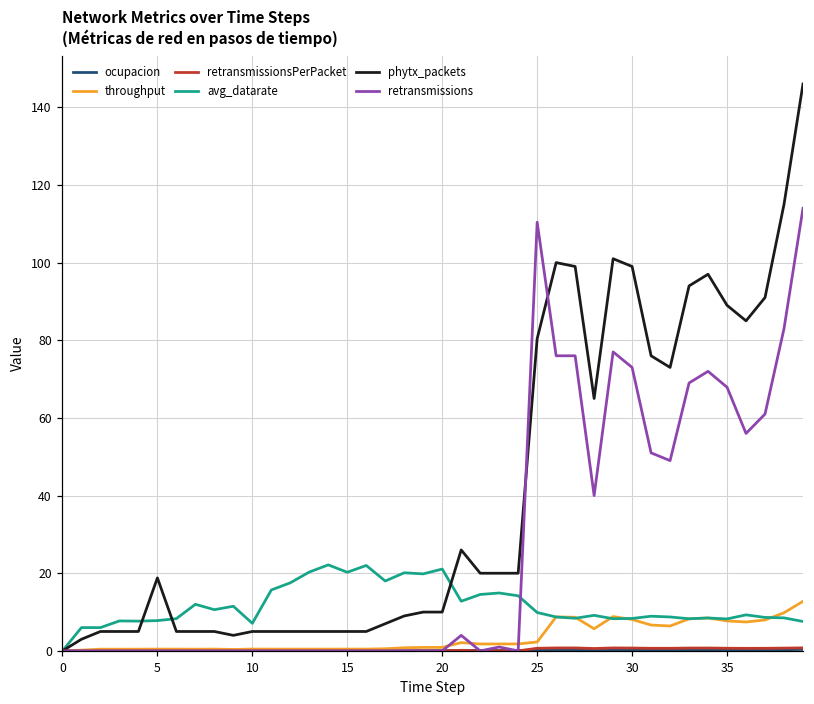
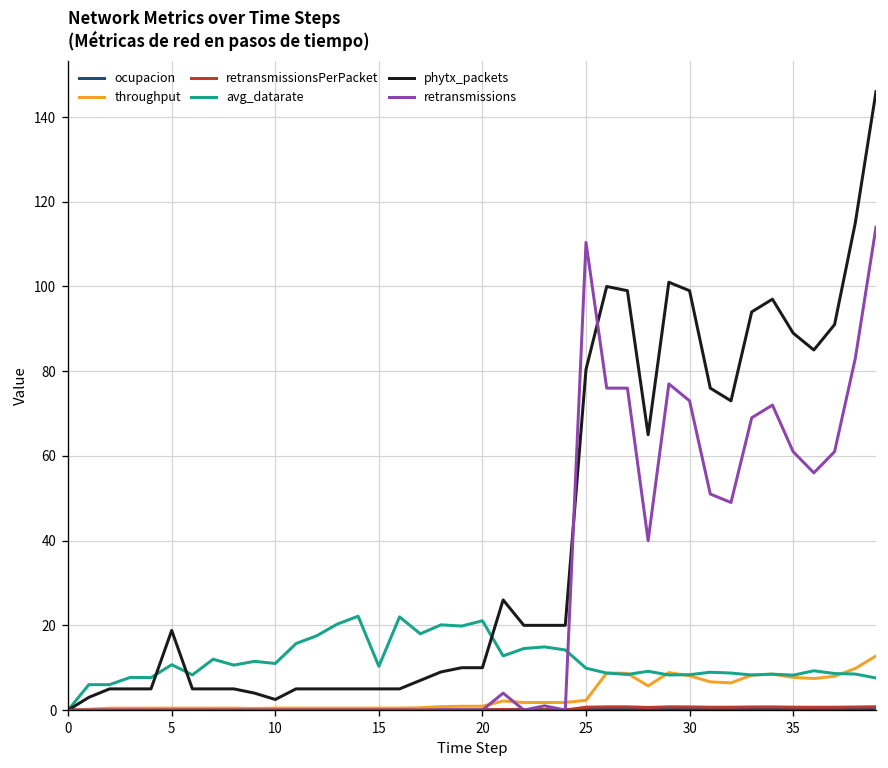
avg_datarate, 5: 8 -> 11
avg_datarate, 10: 7 -> 11
phytx_packets, 10: 5 -> 3
avg_datarate, 15: 20 -> 10
retransmissions, 35: 68 -> 61
